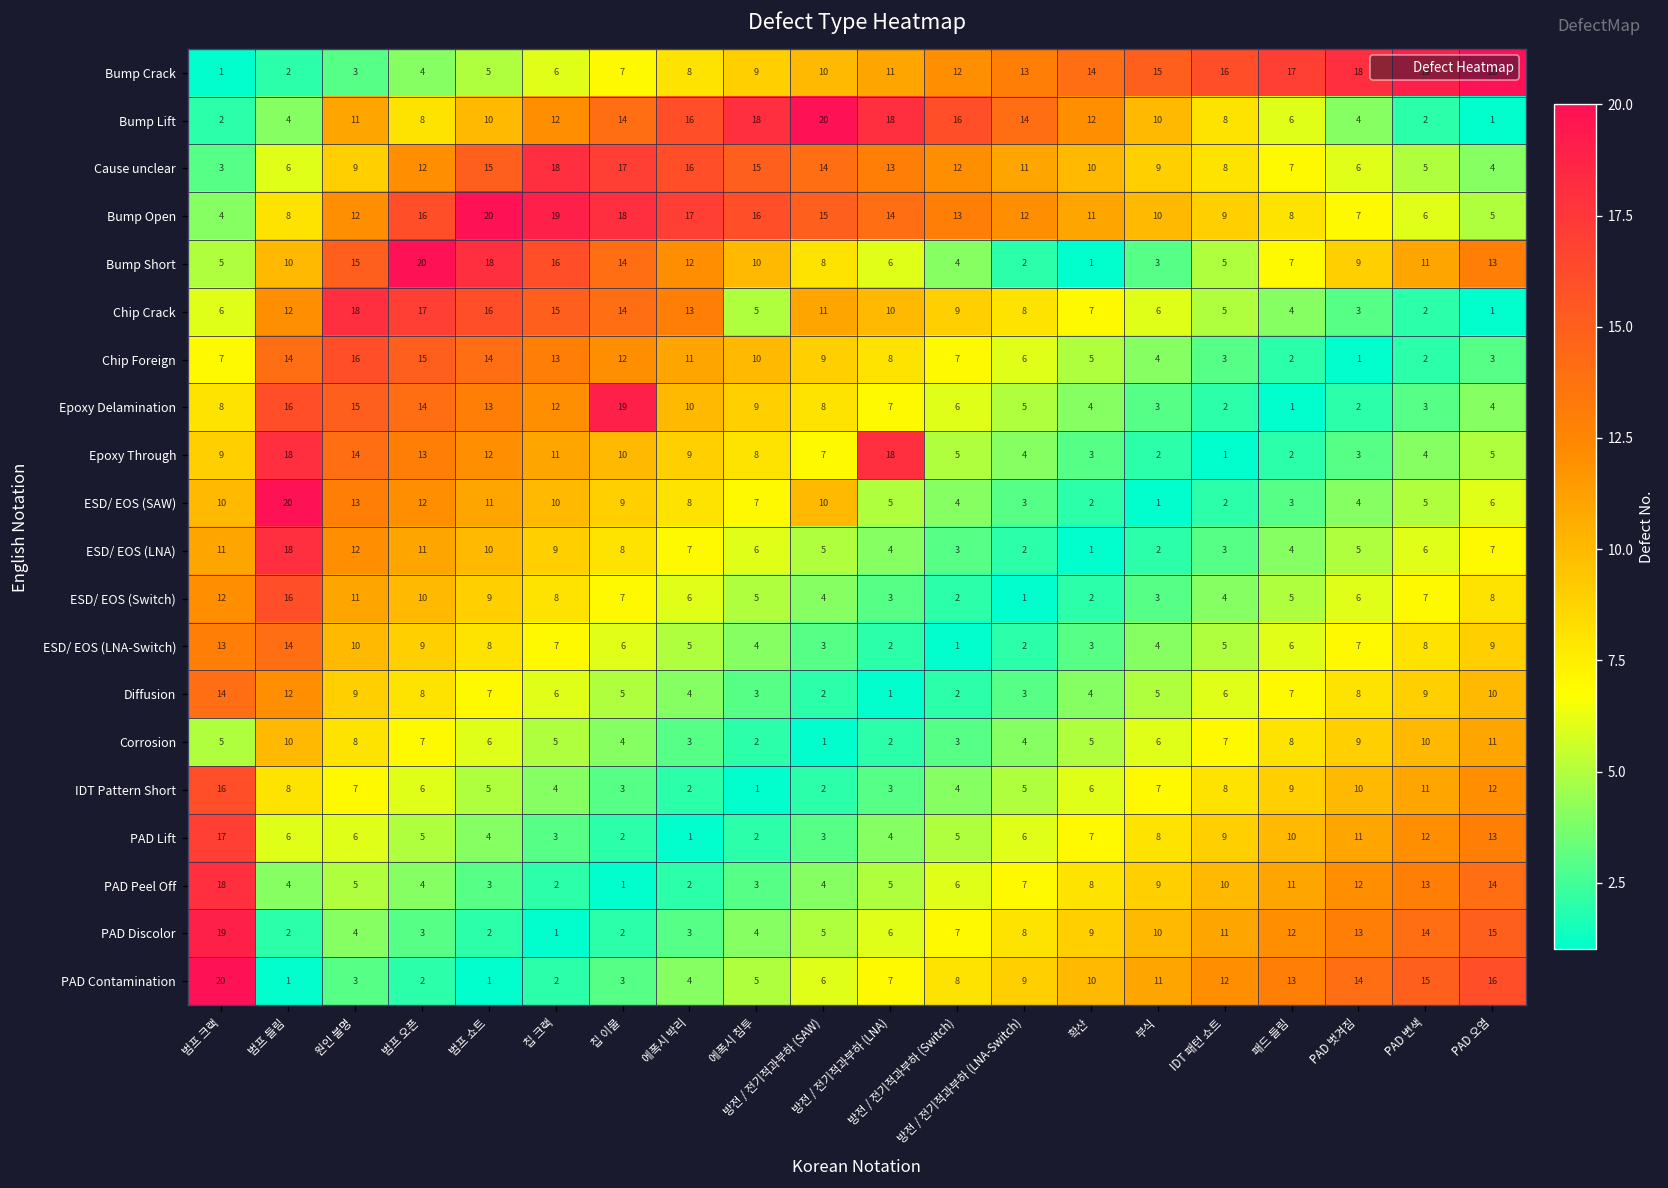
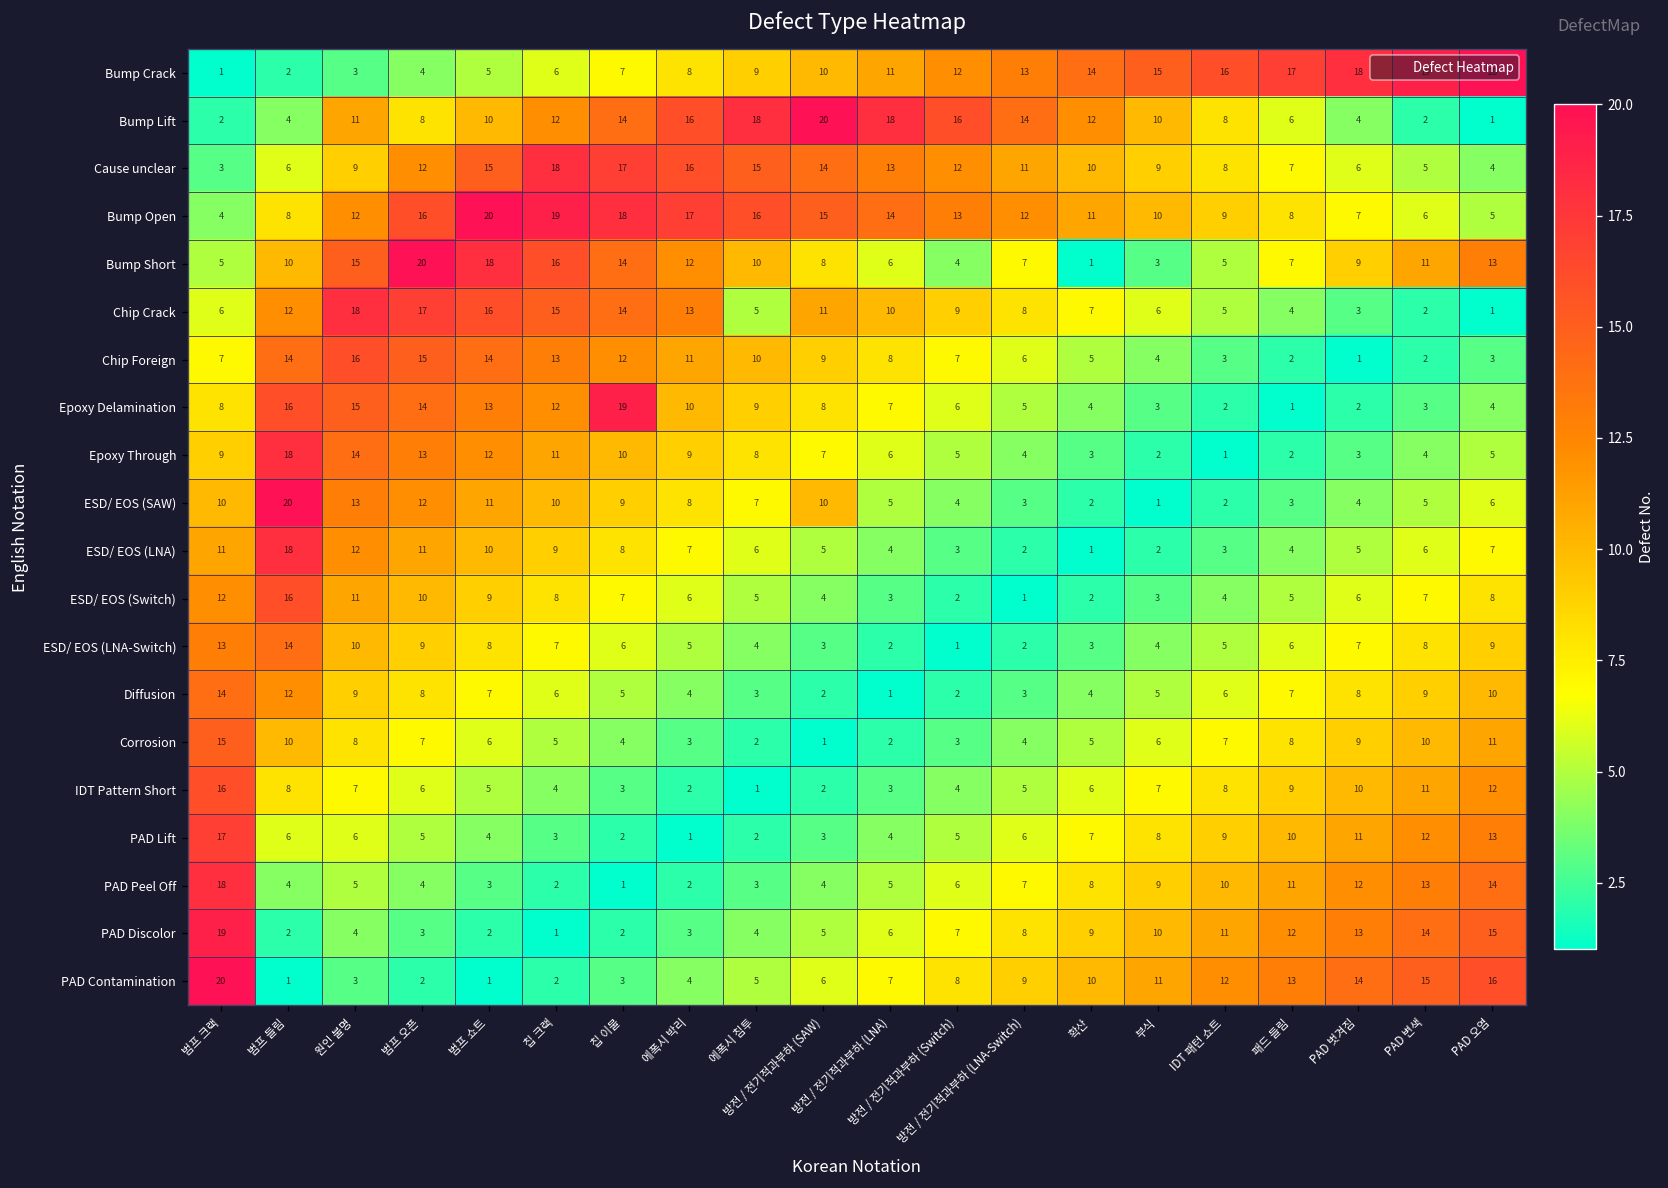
Bump Short, 방전 / 전기적과부하 (LNA-Switch): 2 -> 7
Epoxy Through, 방전 / 전기적과부하 (LNA): 18 -> 6
Corrosion, 범프 크랙: 5 -> 15
